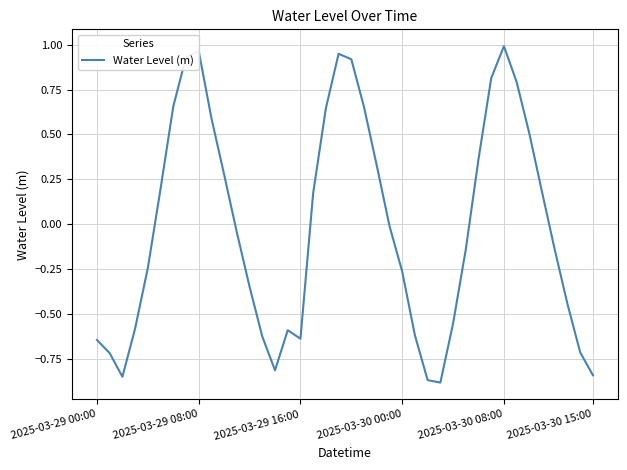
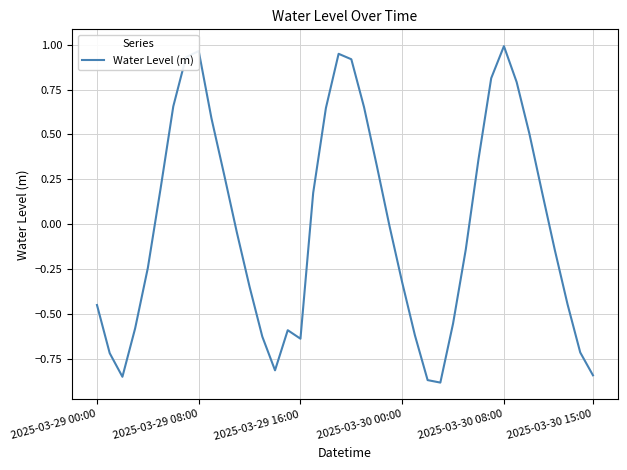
2025-03-29 00:00: -0.65 -> -0.45
2025-03-30 00:00: -0.26 -> -0.32
